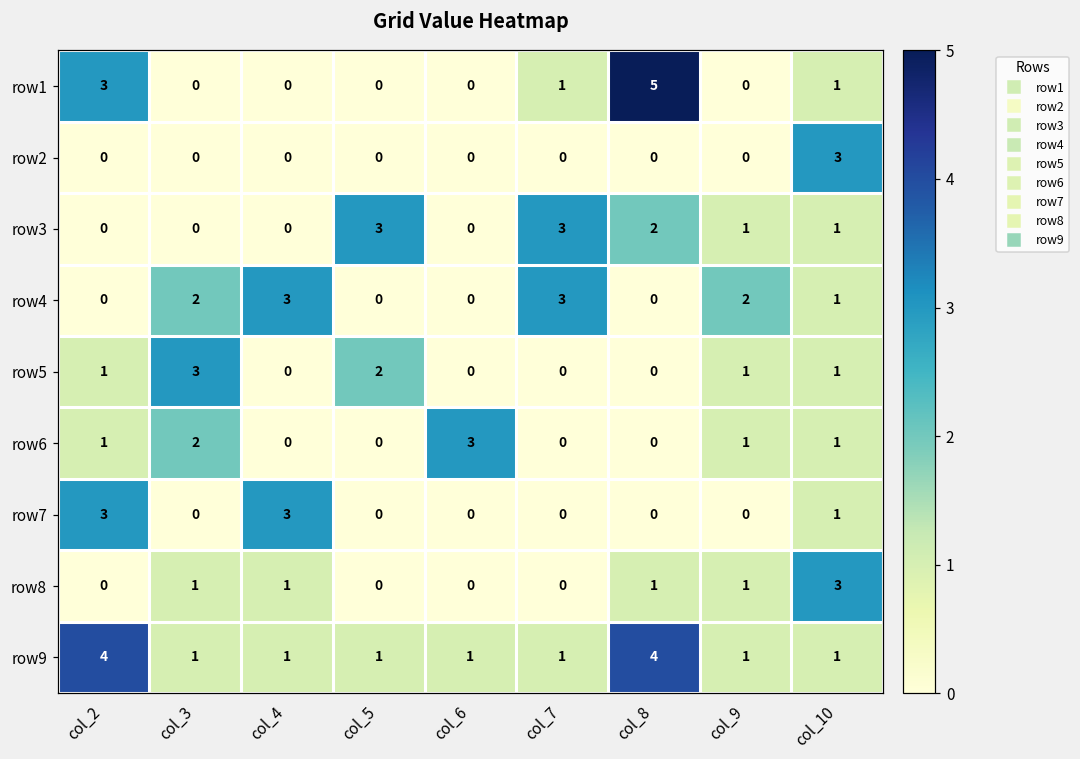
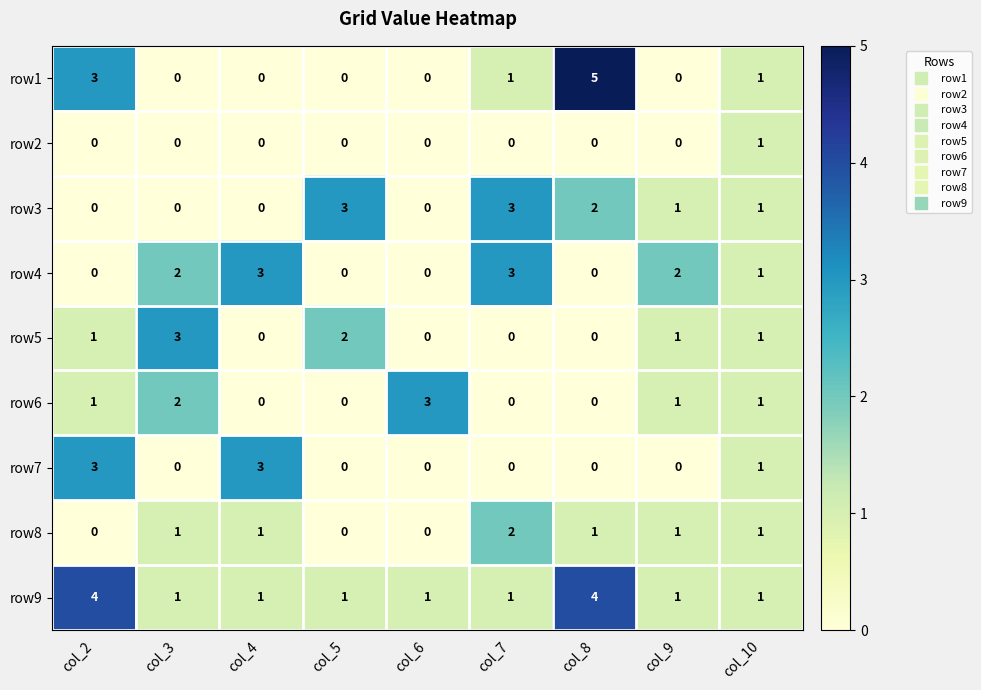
row2, col_10: 3 -> 1
row8, col_7: 0 -> 2
row8, col_10: 3 -> 1
